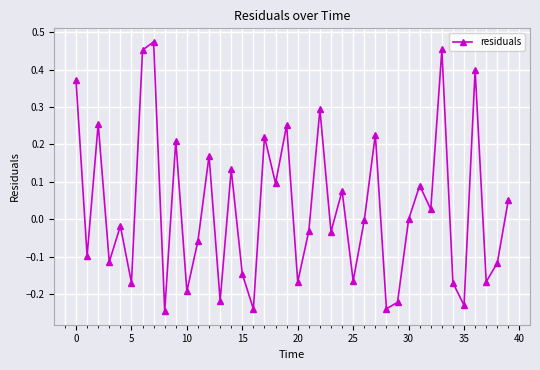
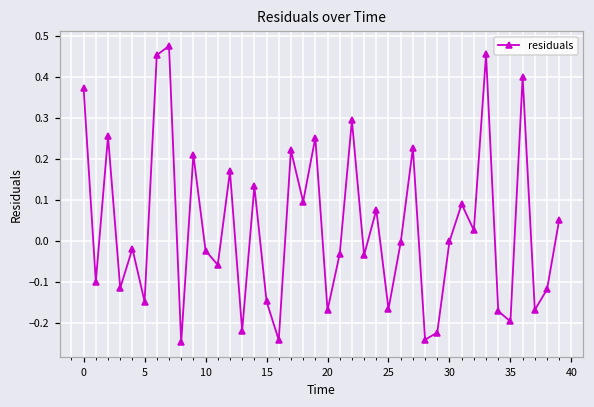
5: -0.17 -> -0.15
10: -0.19 -> -0.02
35: -0.23 -> -0.20
